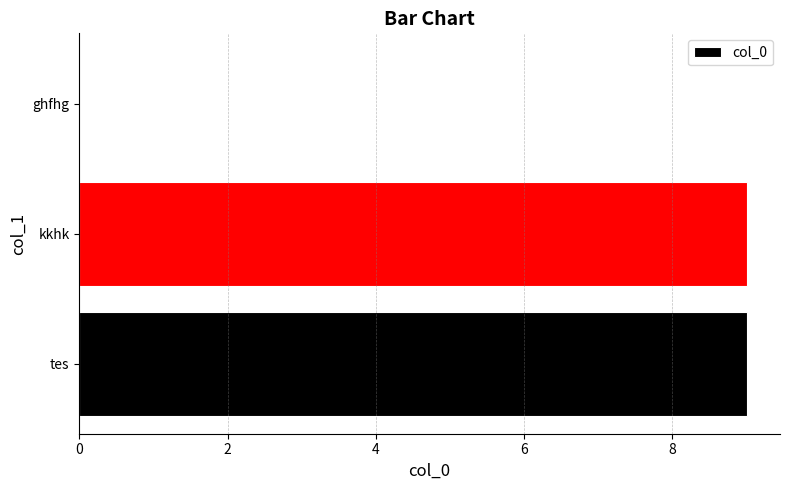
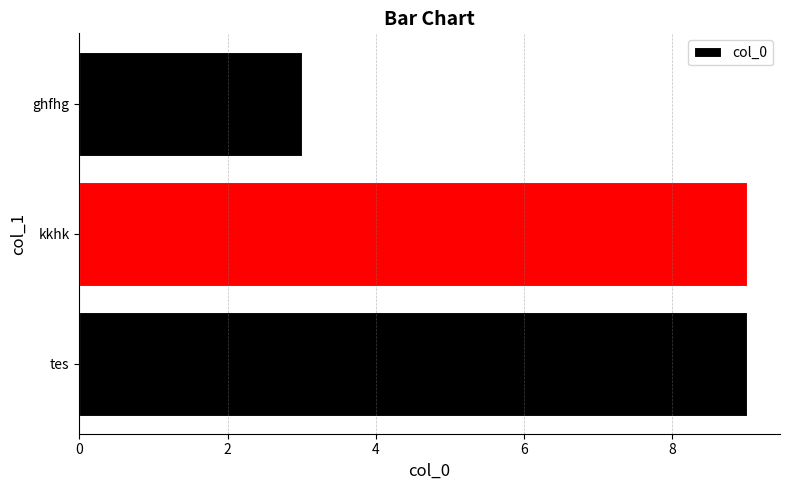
ghfhg: 0 -> 3
